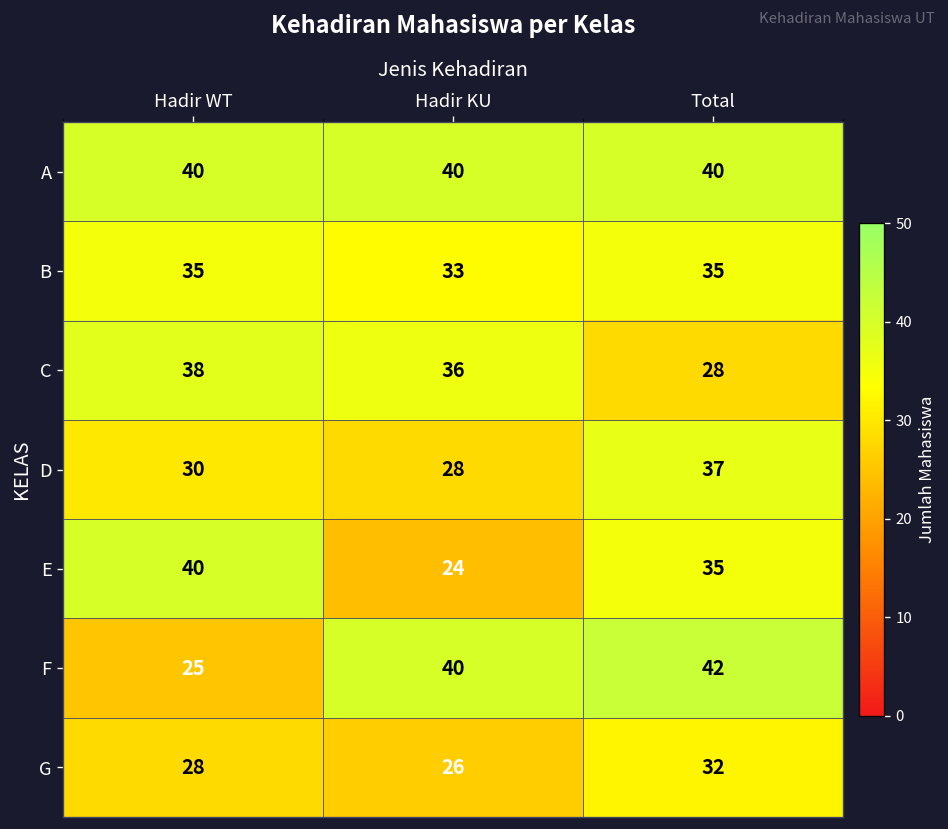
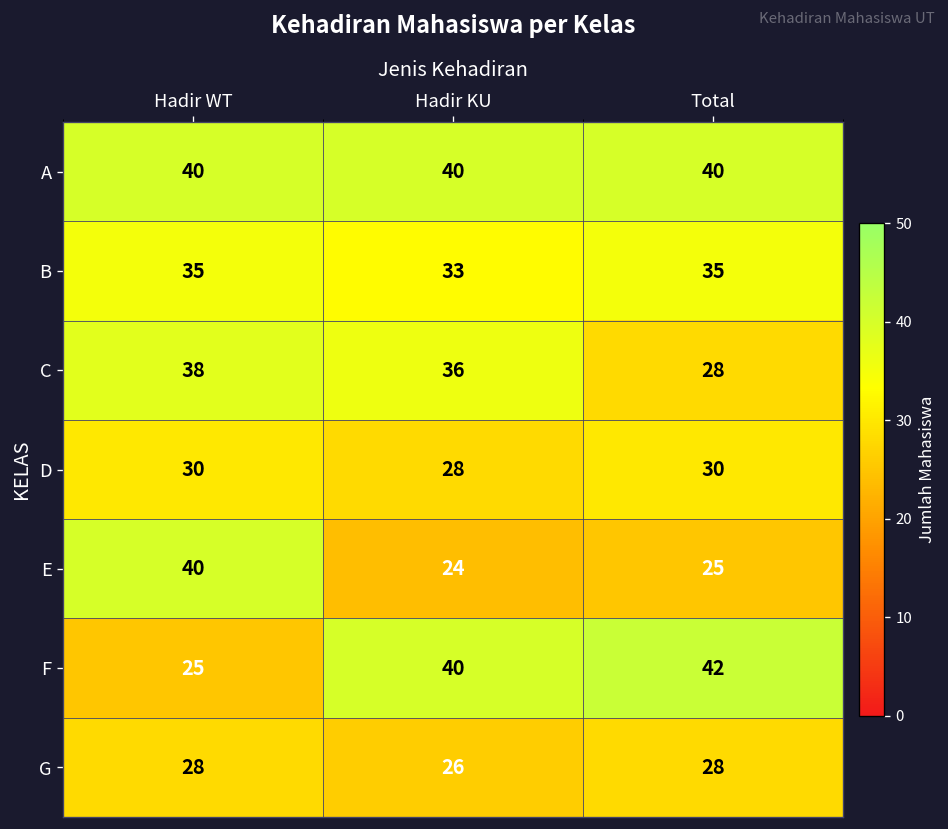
D, Total: 37 -> 30
E, Total: 35 -> 25
G, Total: 32 -> 28
